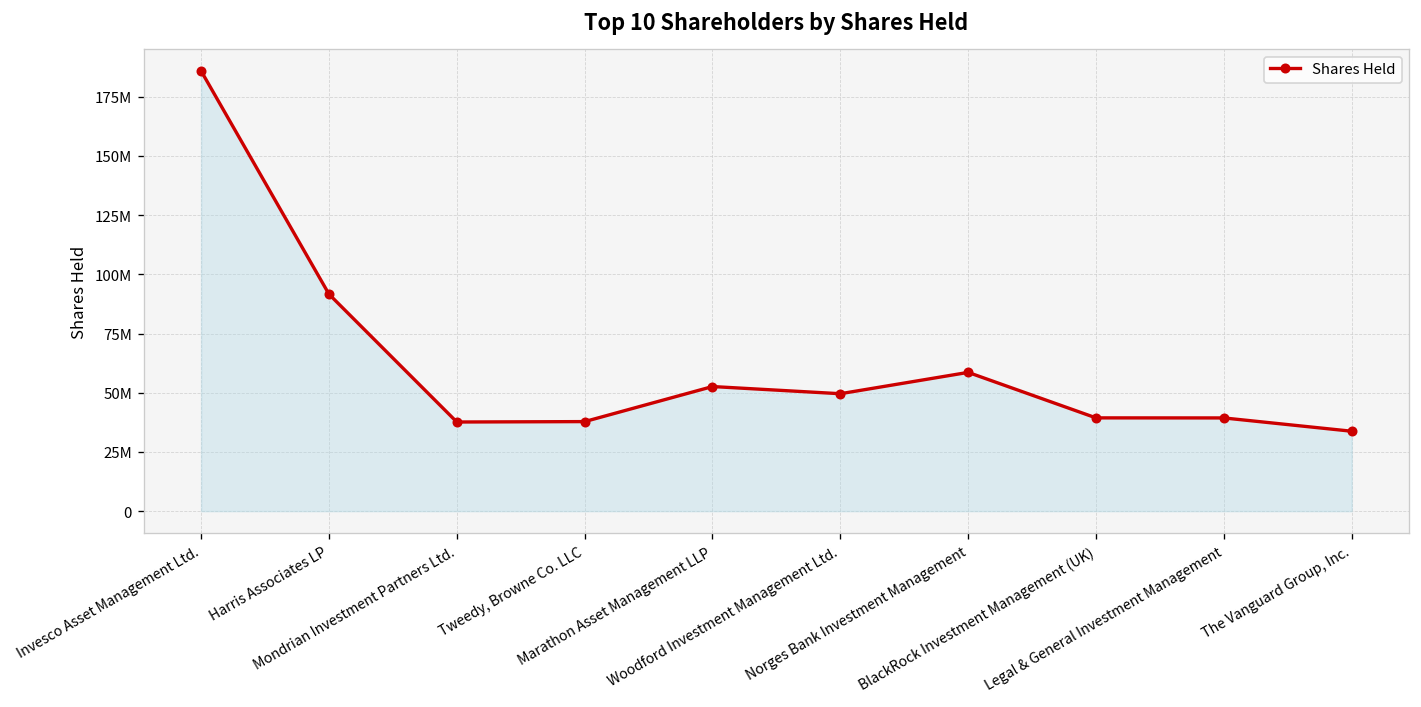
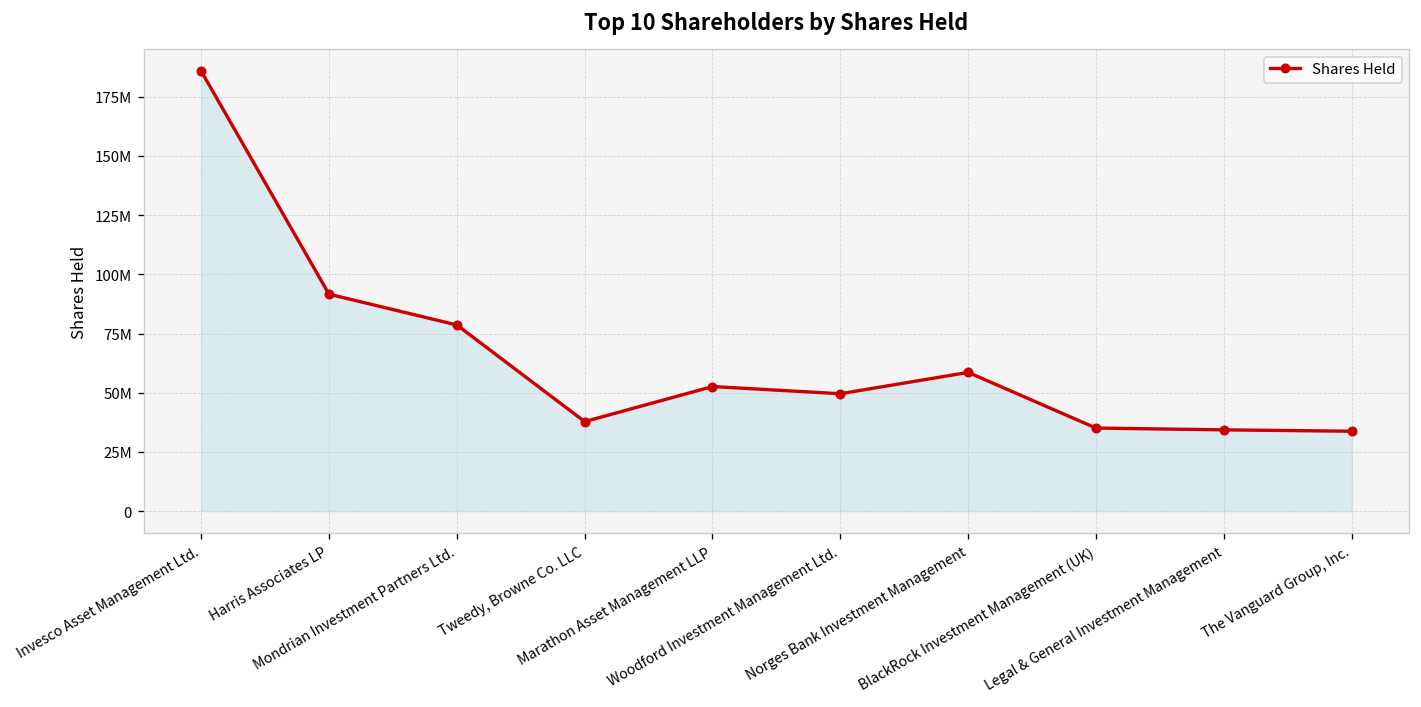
Mondrian Investment Partners Ltd.: 38000000 -> 79000000
BlackRock Investment Management (UK): 39000000 -> 35000000
Legal & General Investment Management: 39000000 -> 34000000
